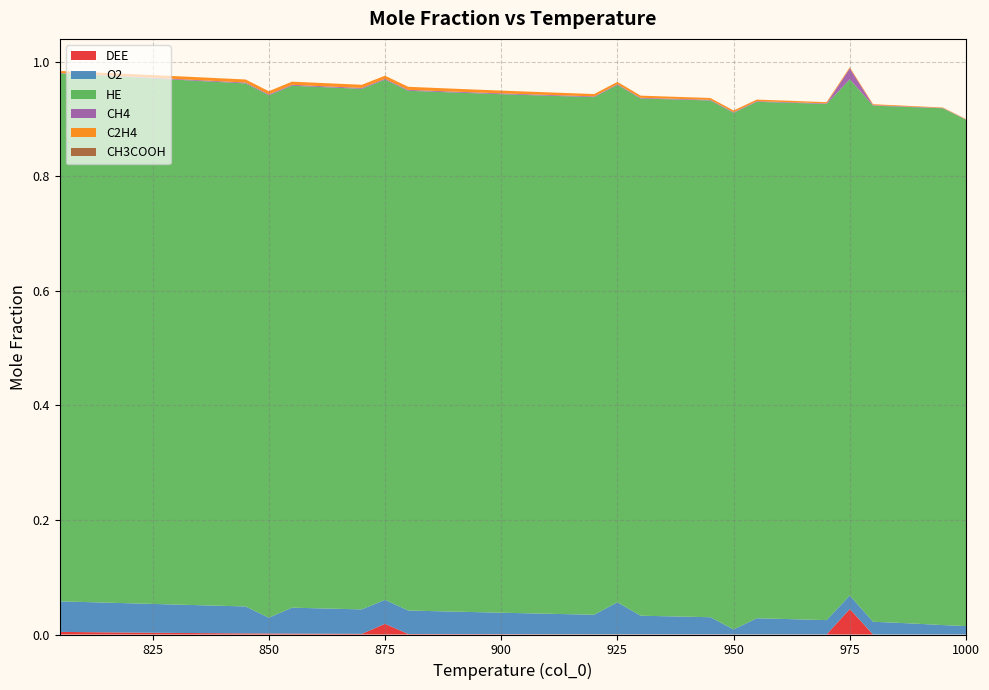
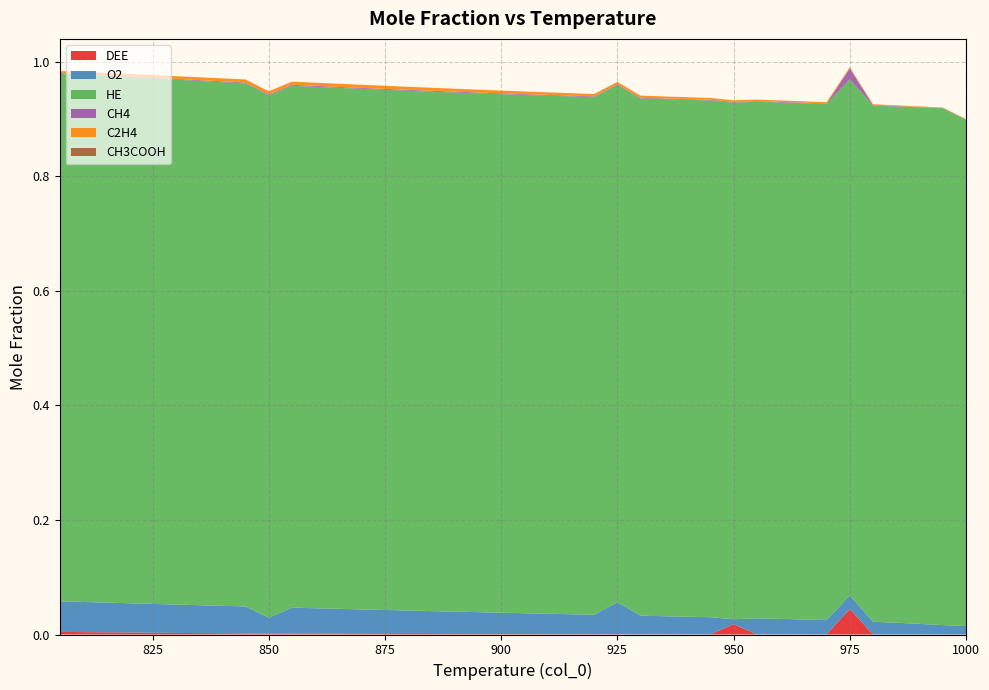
DEE, 875: 0.02 -> 0.00
DEE, 950: 0.00 -> 0.02
